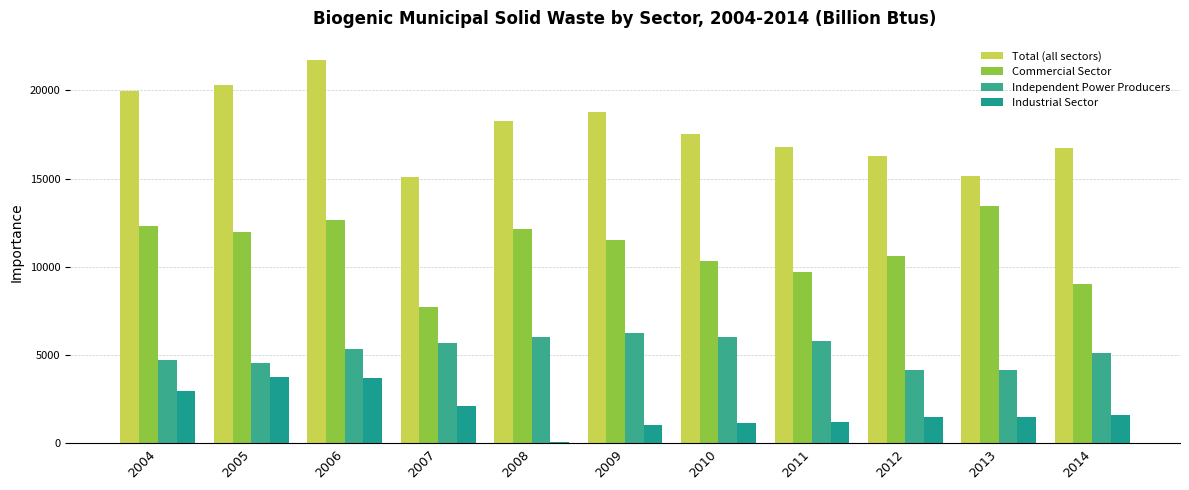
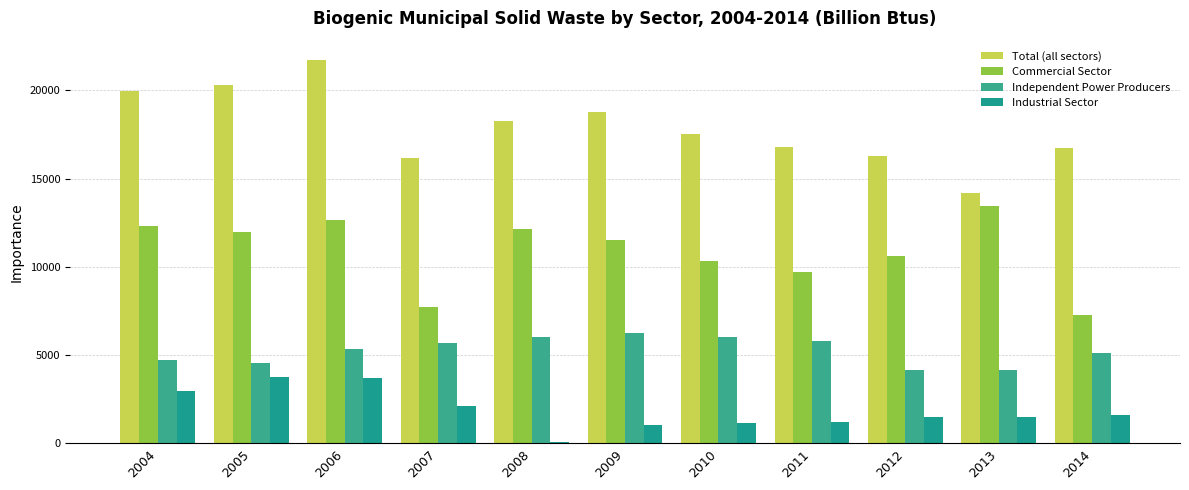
Total (all sectors), 2007: 15100 -> 16200
Total (all sectors), 2013: 15200 -> 14200
Commercial Sector, 2014: 9000 -> 7300
